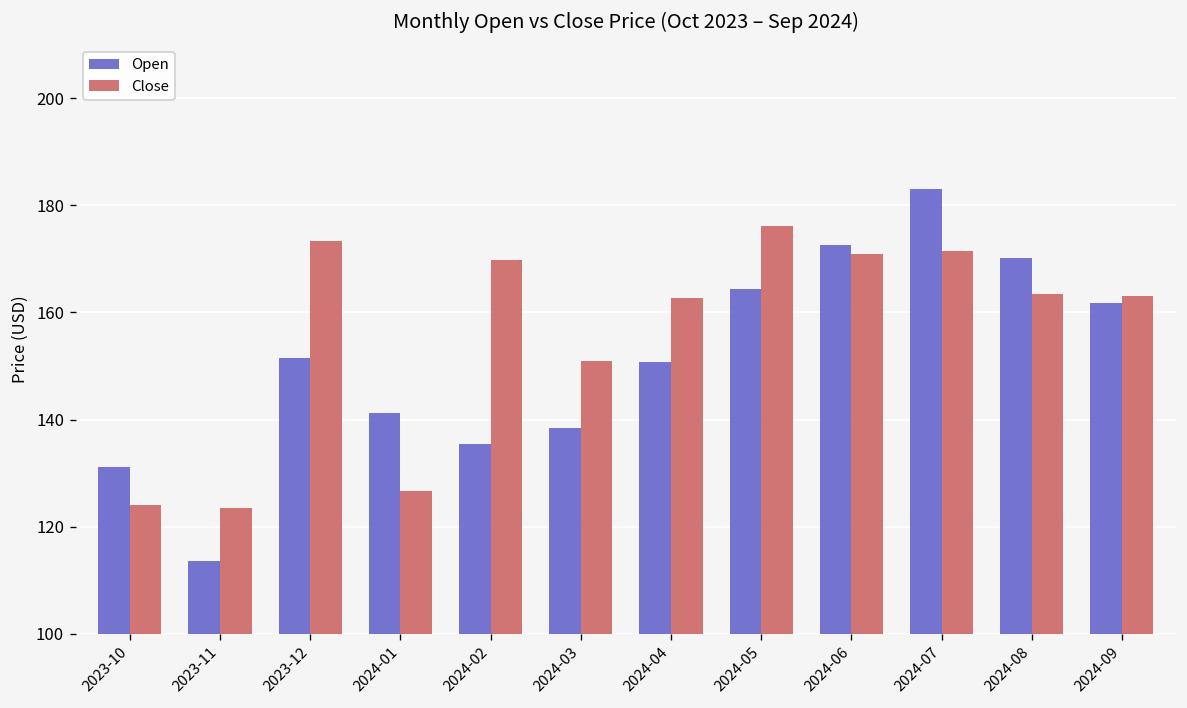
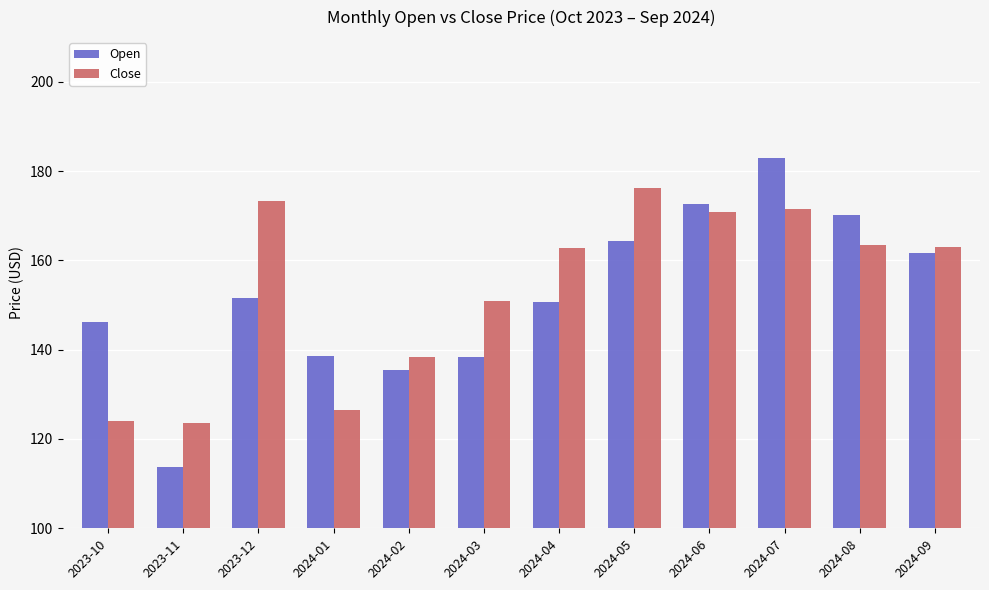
Open, 2023-10: 131 -> 146
Open, 2024-01: 141 -> 139
Close, 2024-02: 170 -> 138
